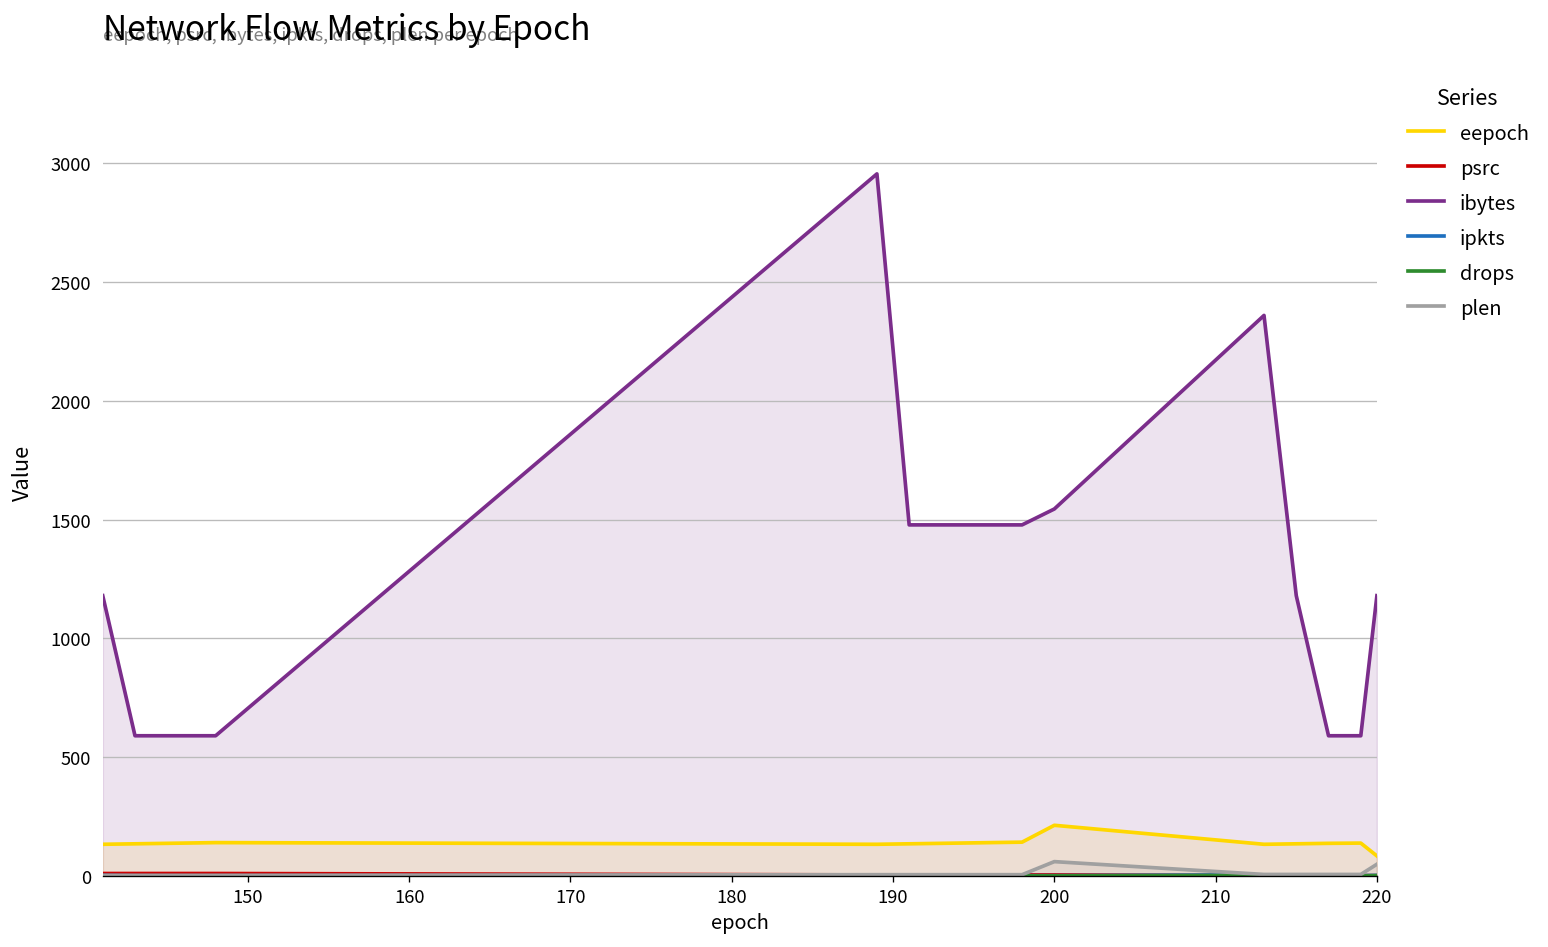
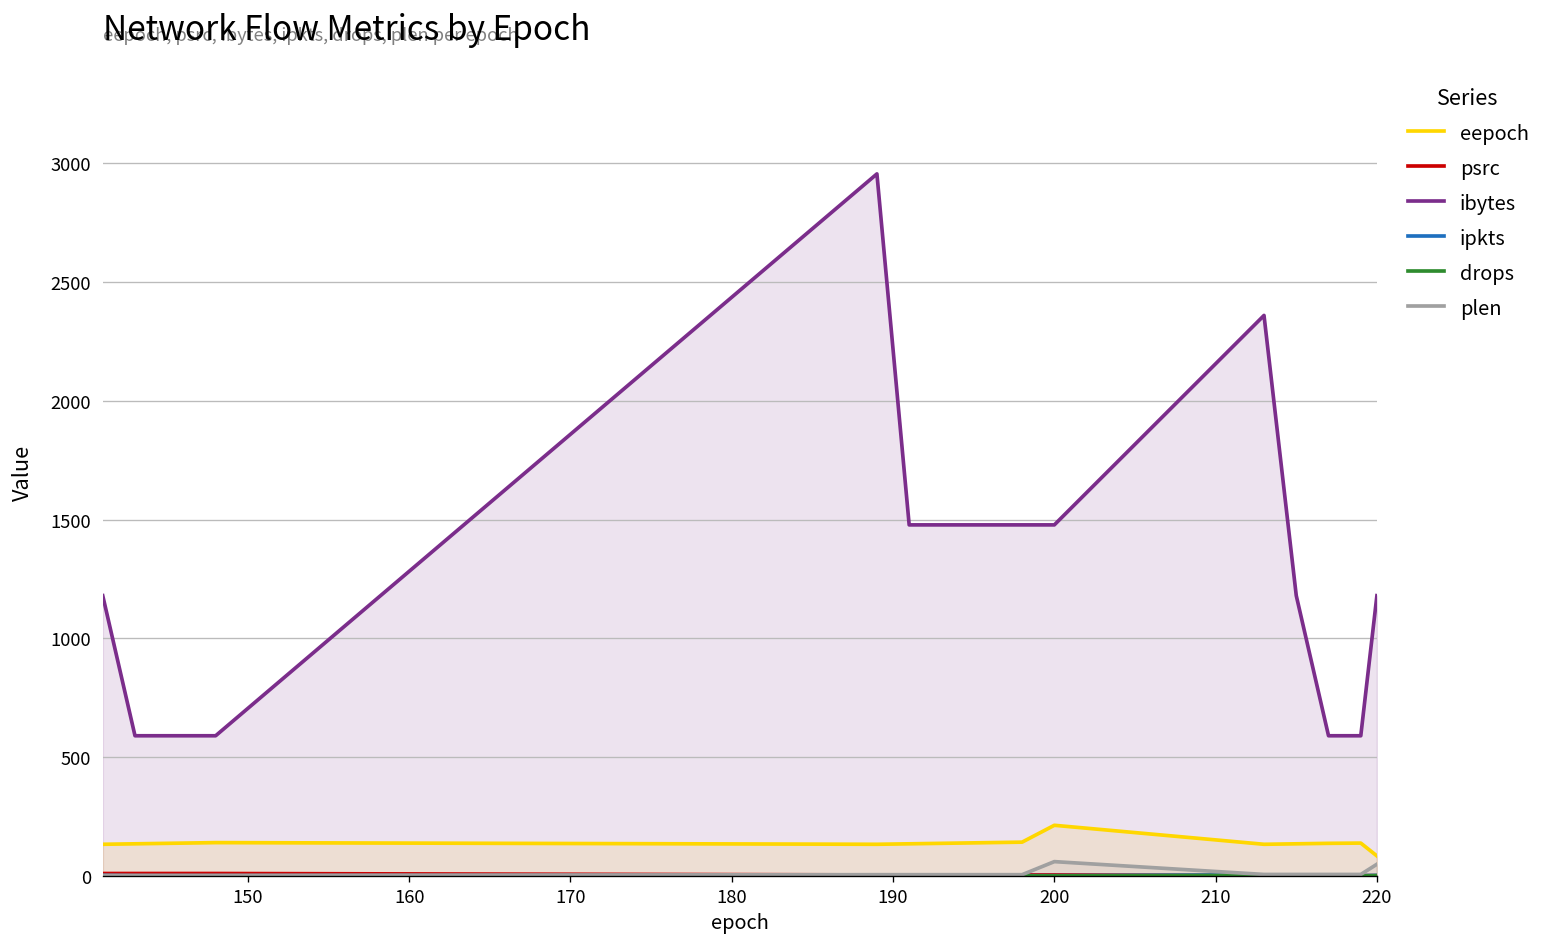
ibytes, 200: 1550 -> 1480
